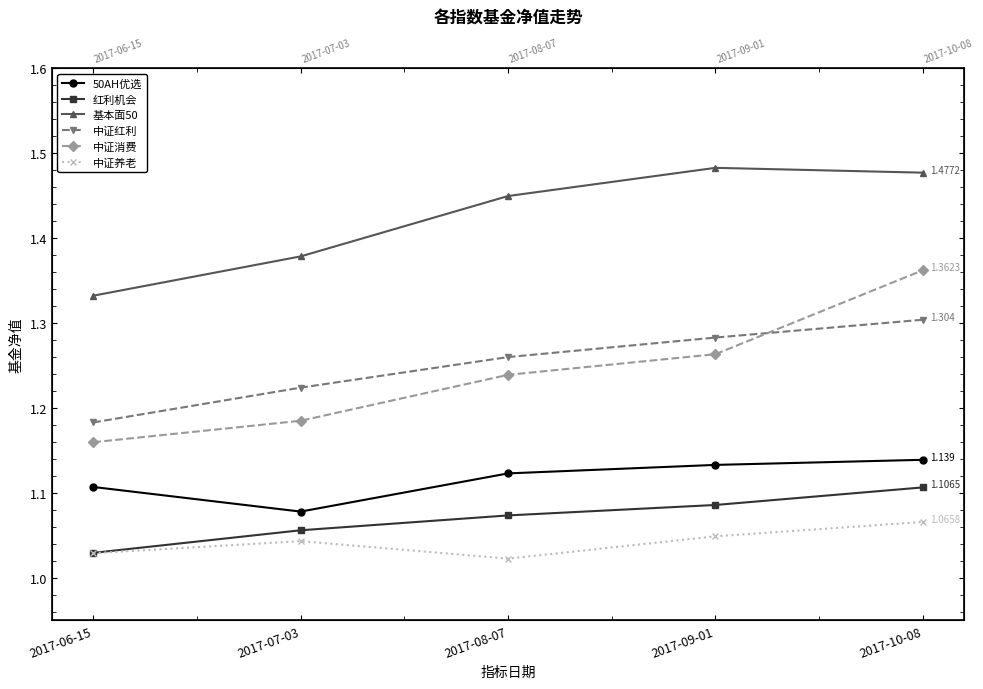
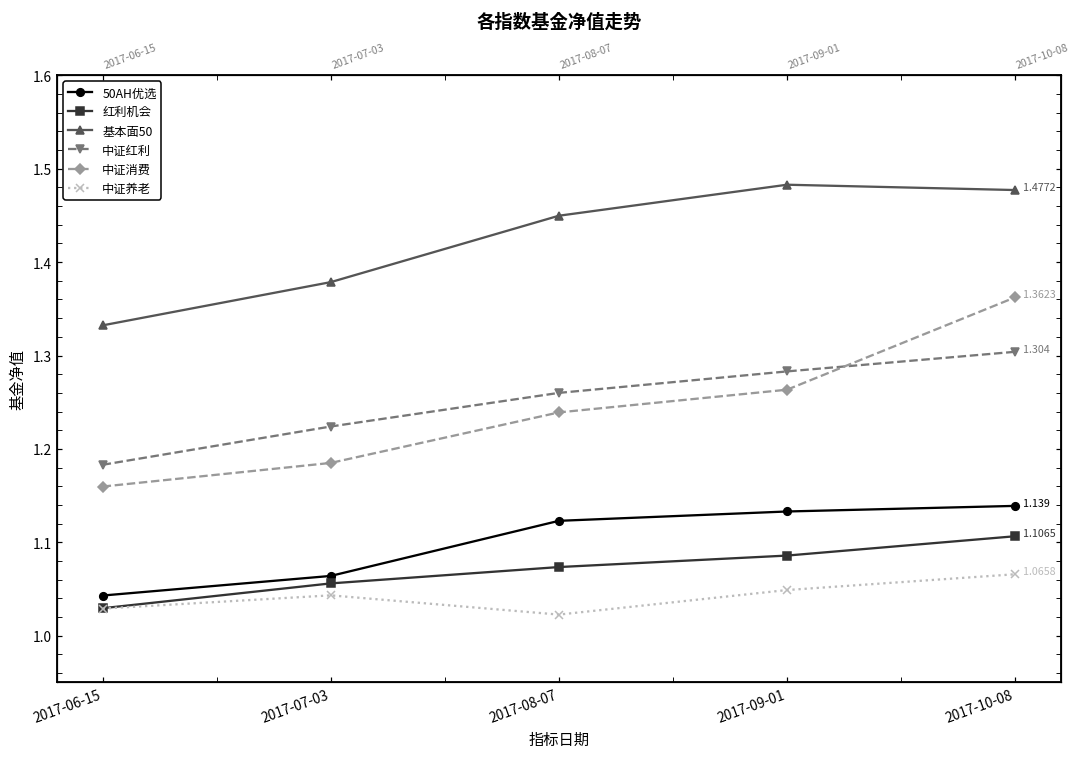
50AH优选, 2017-06-15: 1.11 -> 1.04
50AH优选, 2017-07-03: 1.08 -> 1.06
